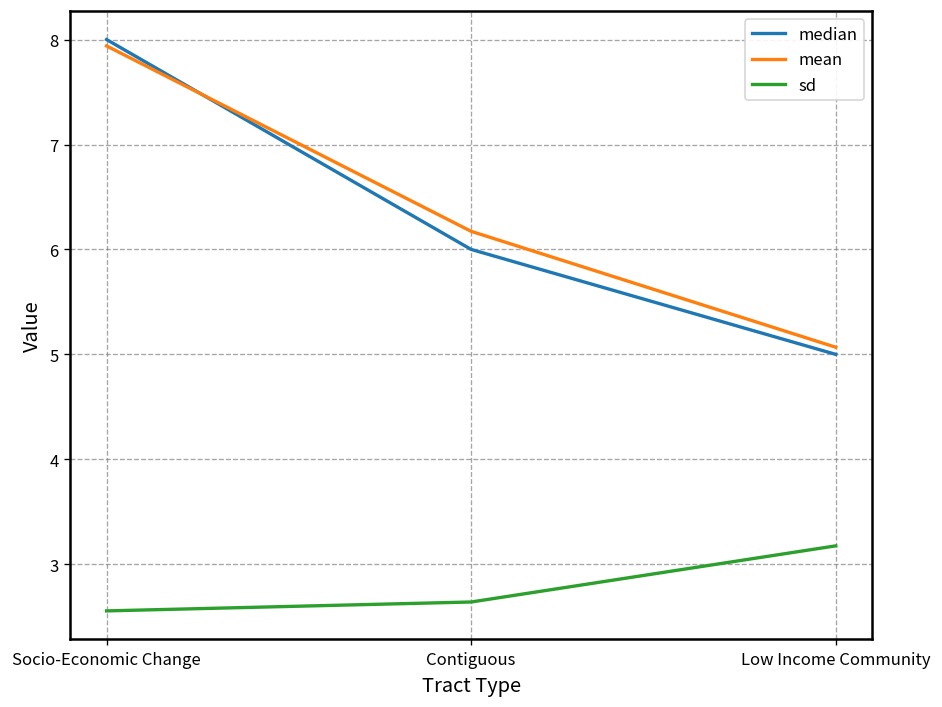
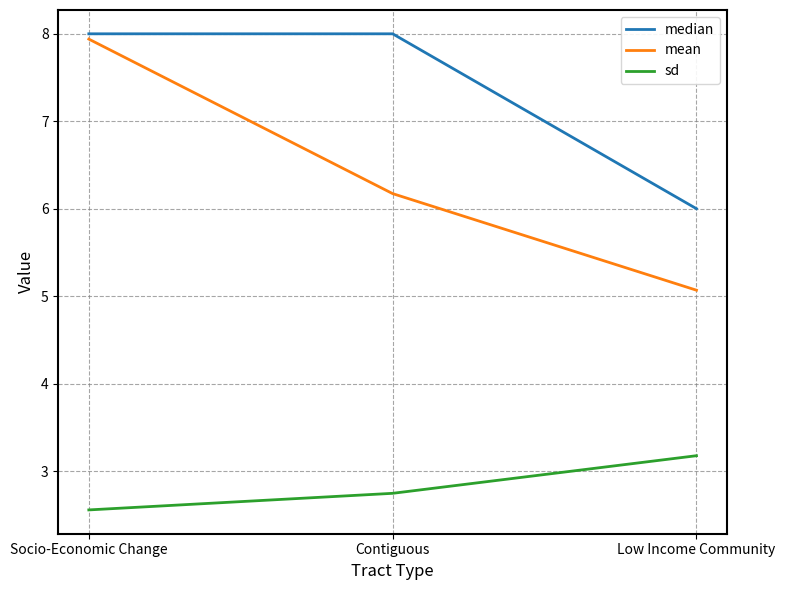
median, Contiguous: 6 -> 8
sd, Contiguous: 2.6 -> 2.7
median, Low Income Community: 5 -> 6
